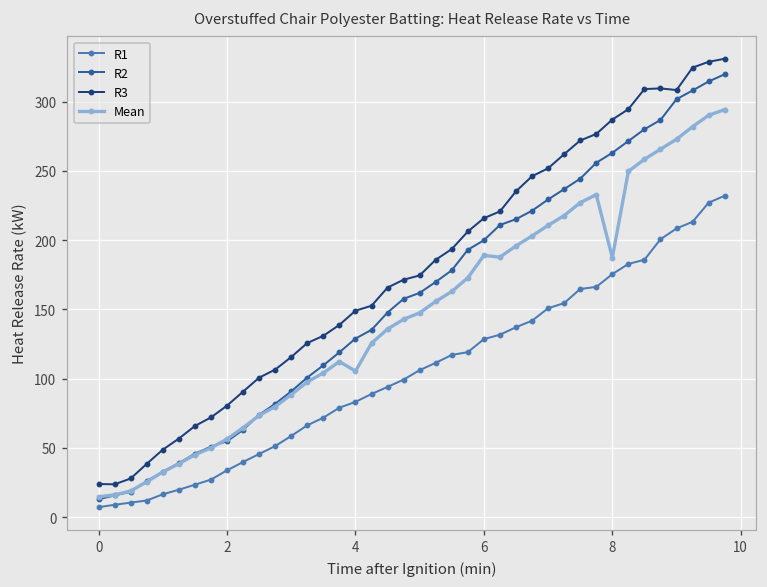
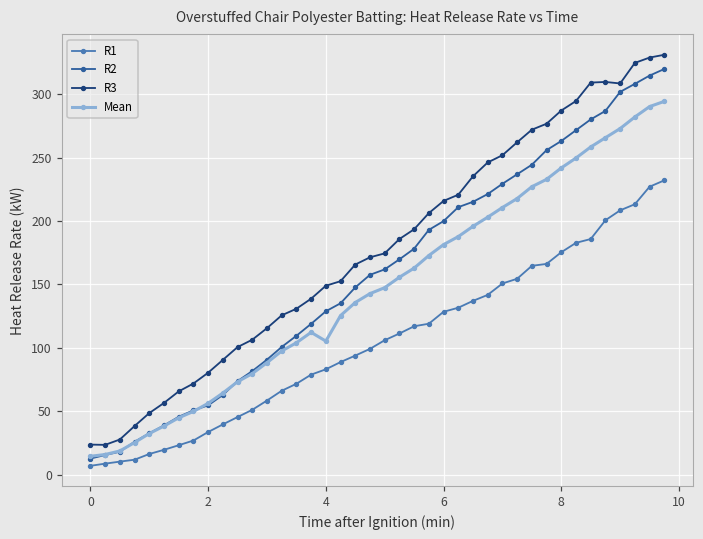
Mean, 6: 189 -> 181
Mean, 8: 187 -> 242
